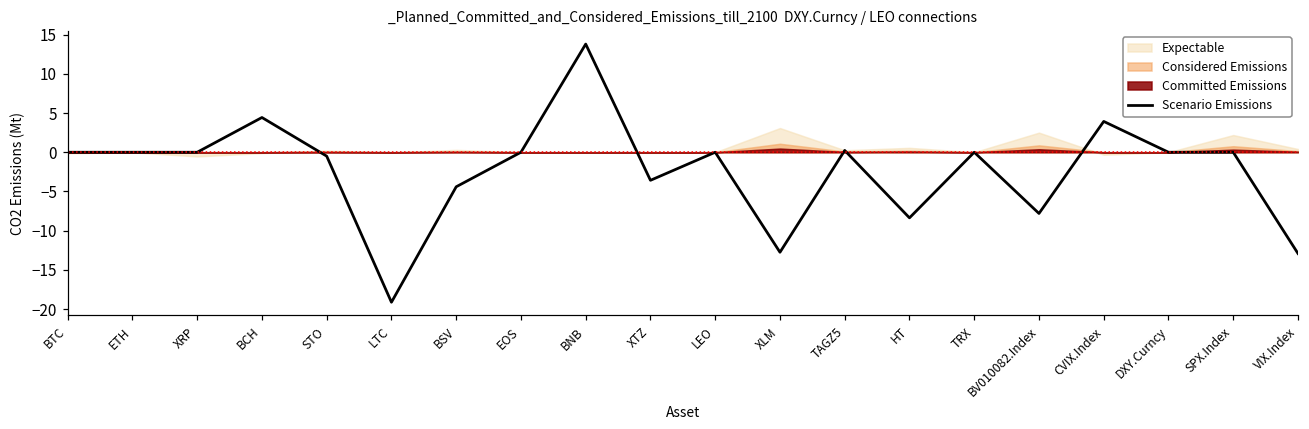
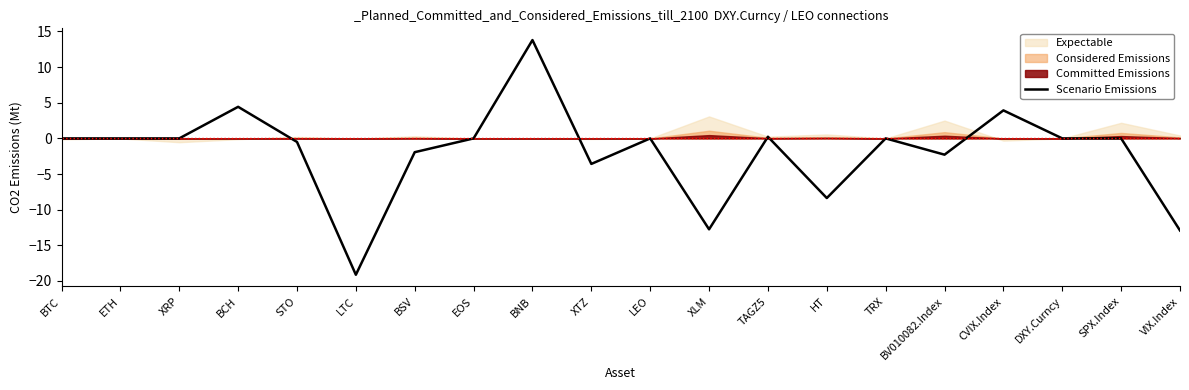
Scenario Emissions, BSV: -4 -> -2
Scenario Emissions, BV010082.Index: -8 -> -2
